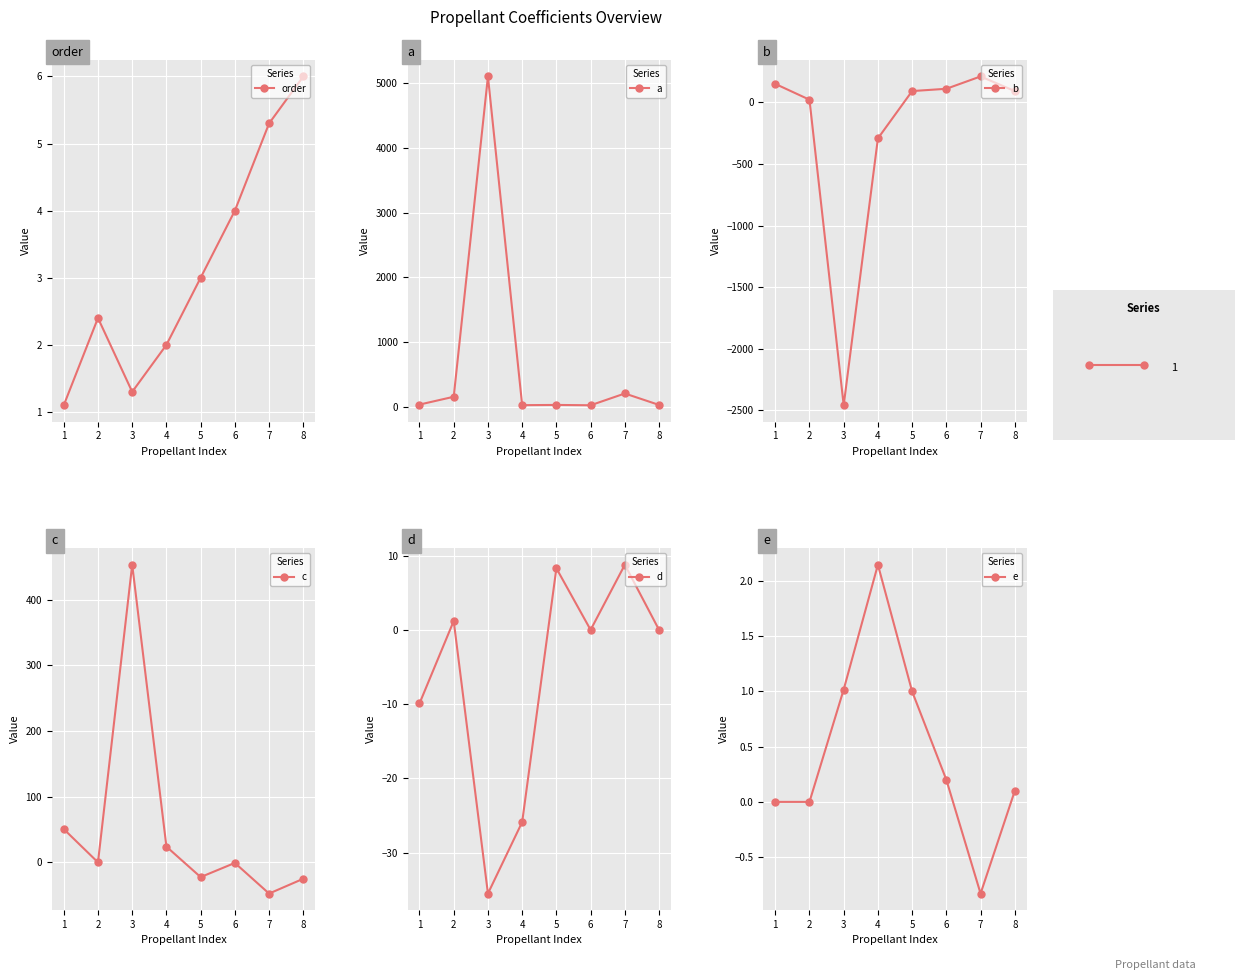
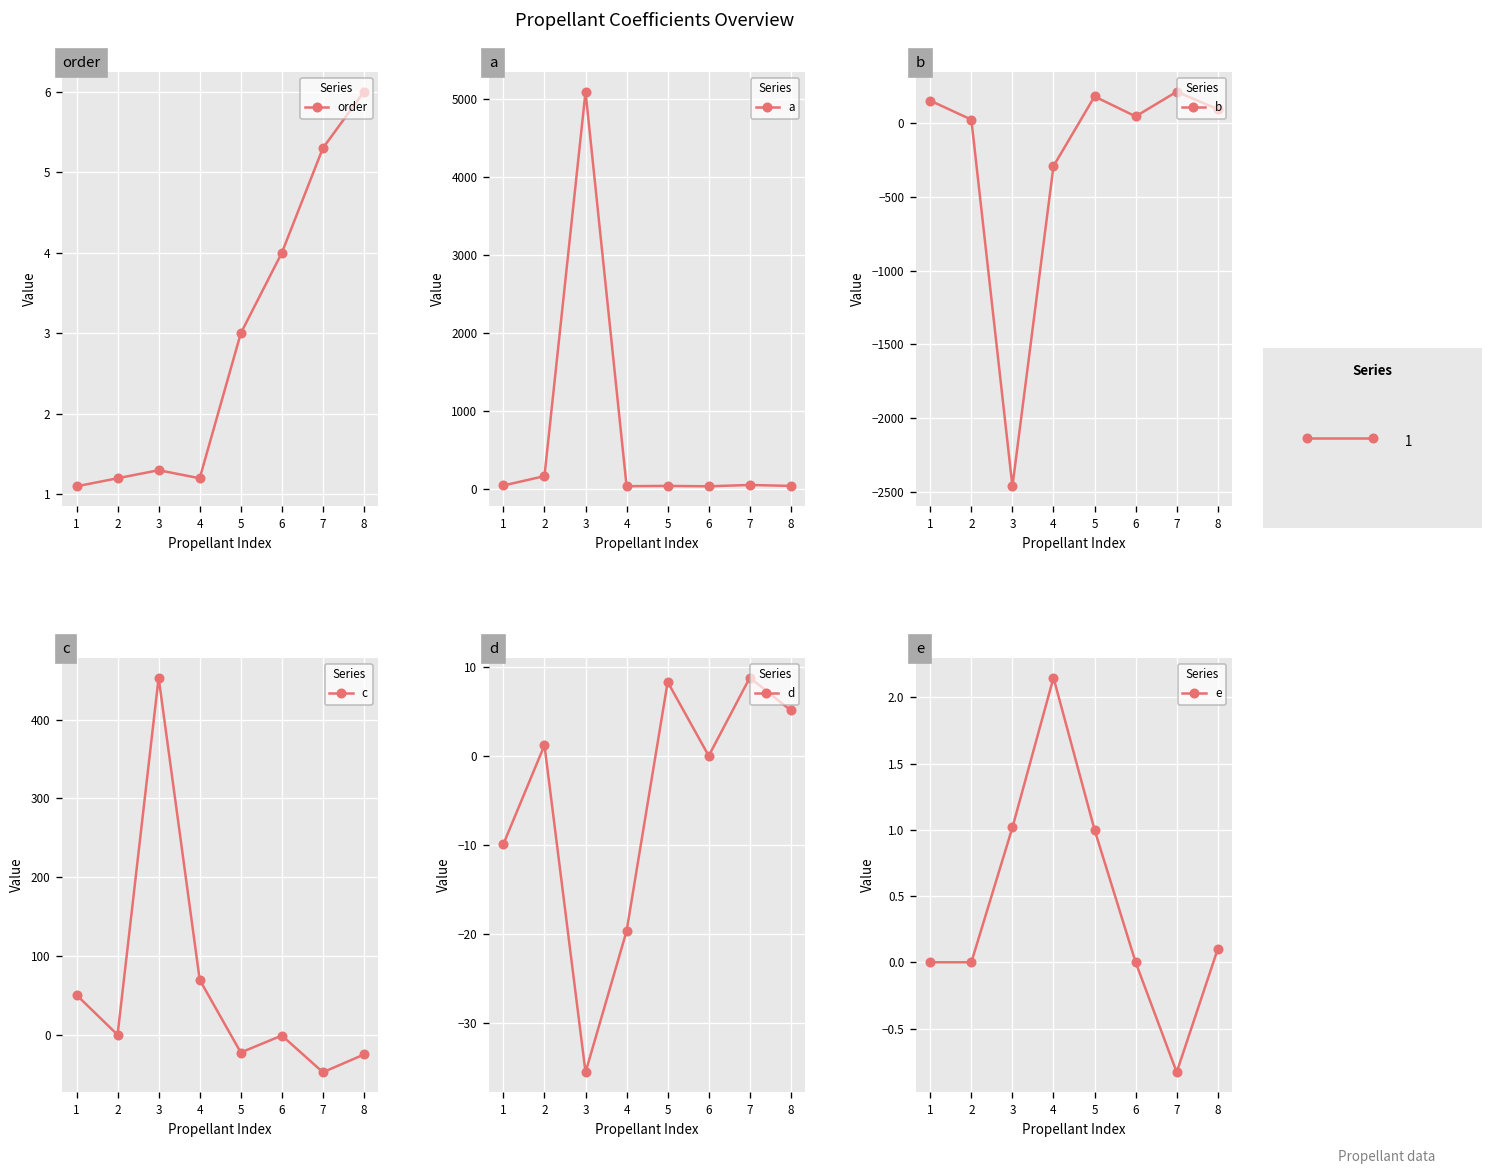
order, 2: 2.4 -> 1.2
order, 4: 2.0 -> 1.2
a, 7: 200 -> 100
b, 5: 90 -> 180
b, 6: 110 -> 40
c, 4: 20 -> 70
d, 4: -26 -> -20
d, 8: 0 -> 5
e, 6: 0.2 -> 0.0
